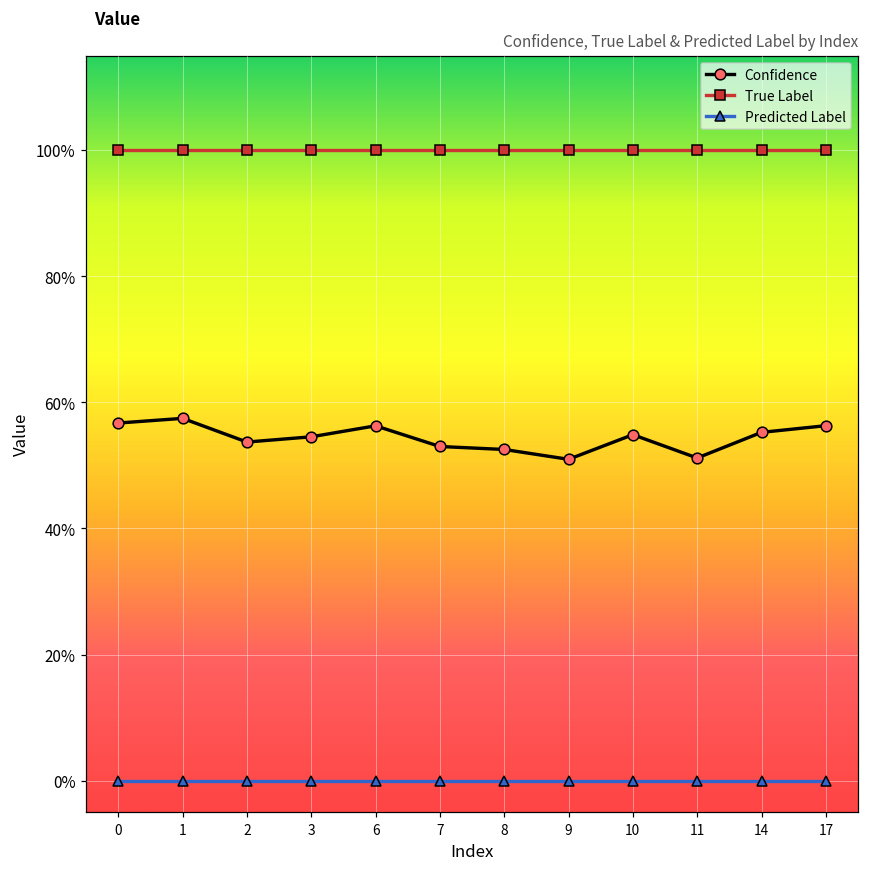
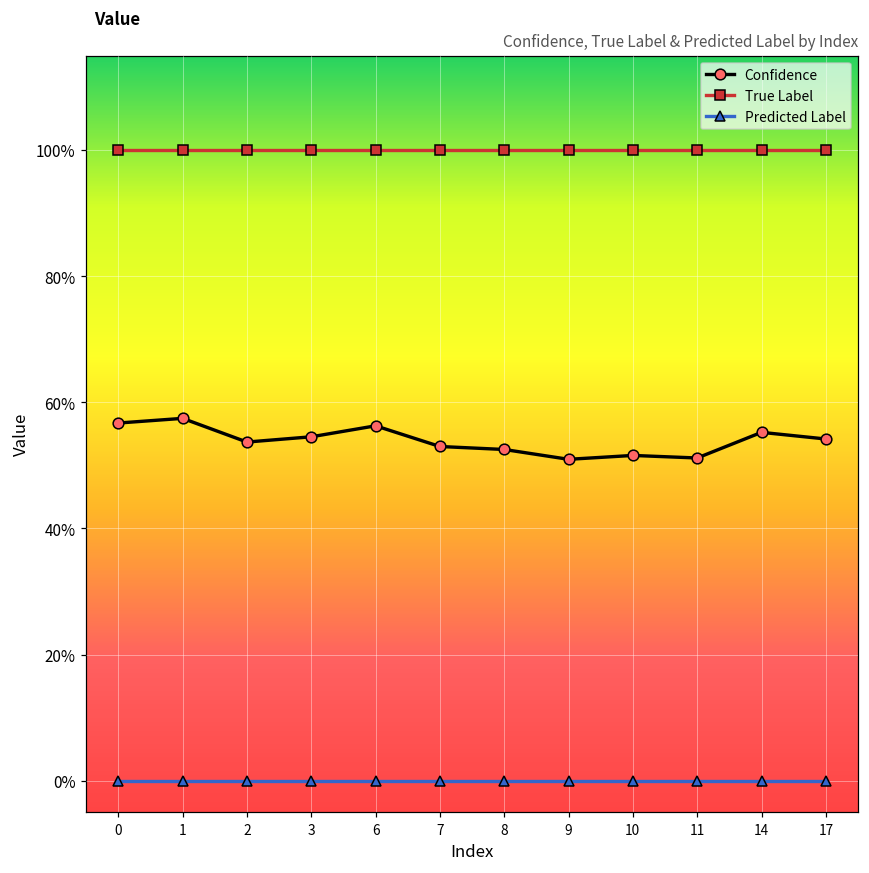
Confidence, 10: 55% -> 52%
Confidence, 17: 56% -> 54%
